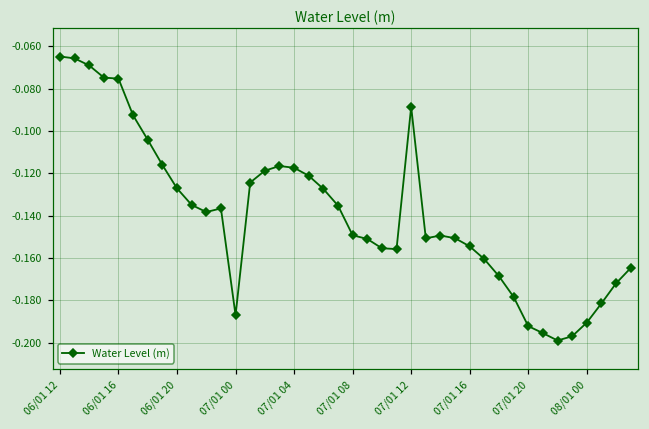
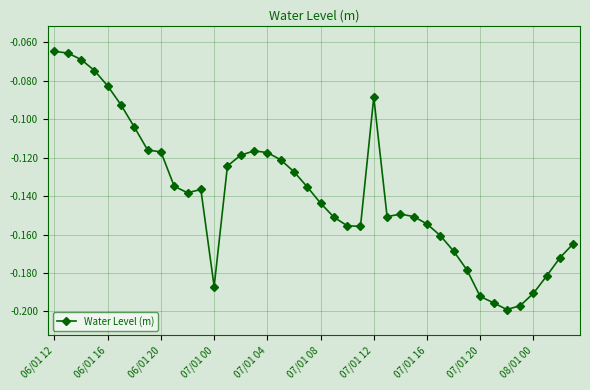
06/01 16: -0.075 -> -0.083
06/01 20: -0.127 -> -0.117
07/01 08: -0.149 -> -0.144
